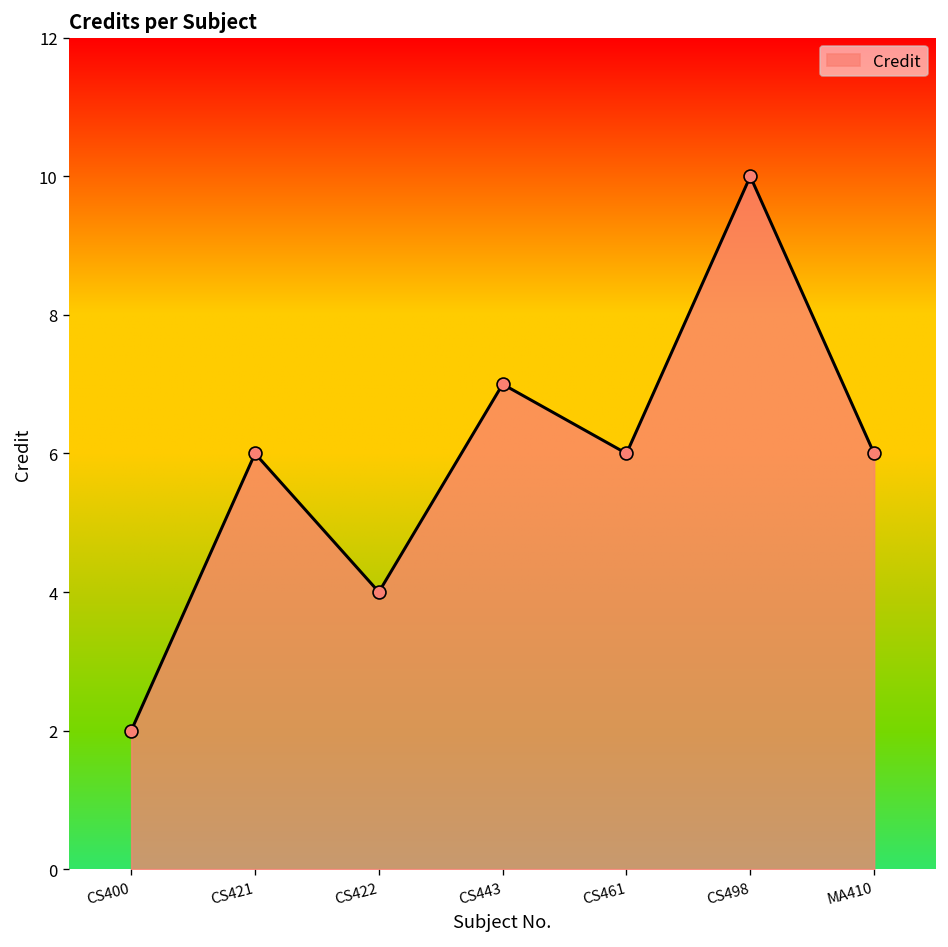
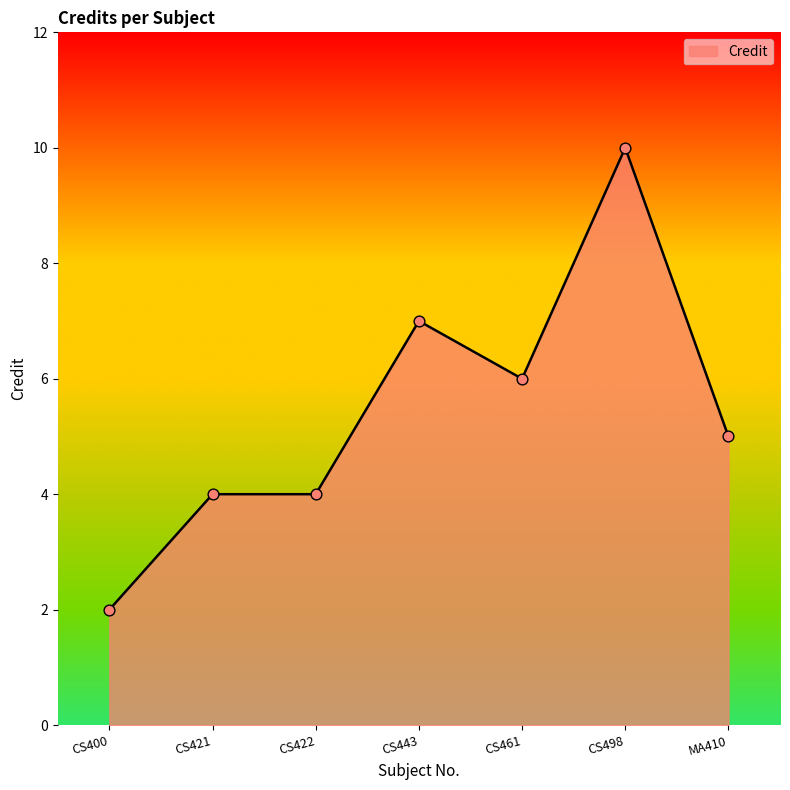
CS421: 6 -> 4
MA410: 6 -> 5
